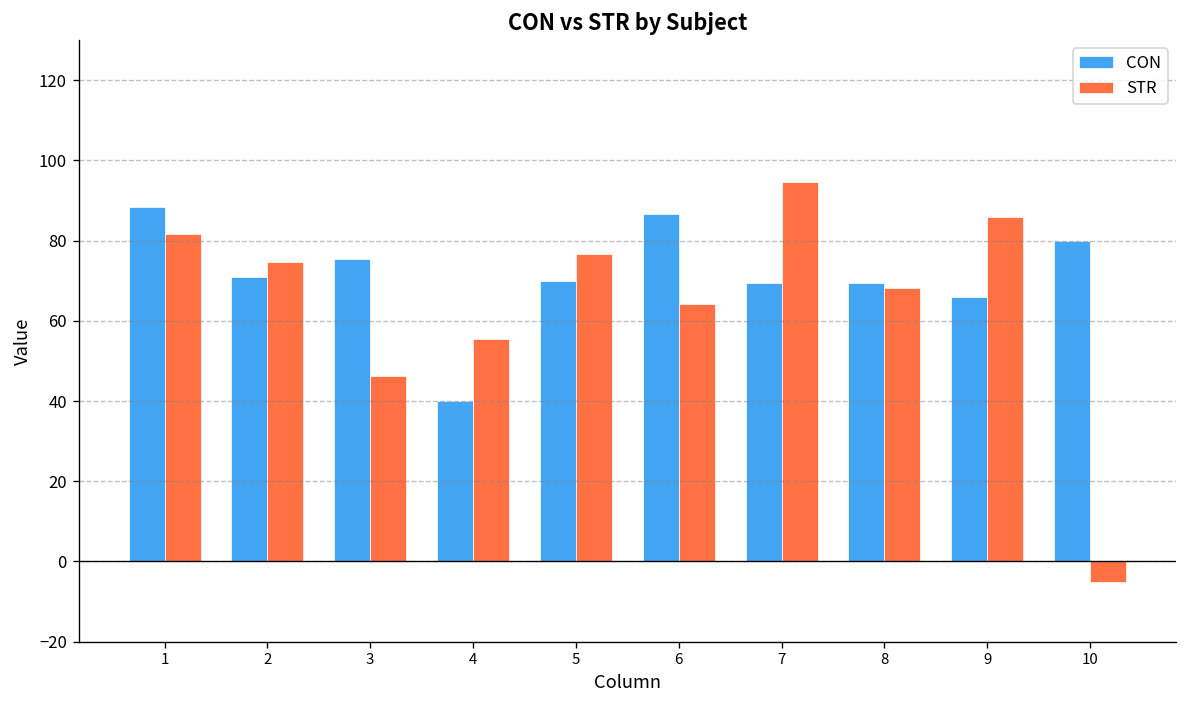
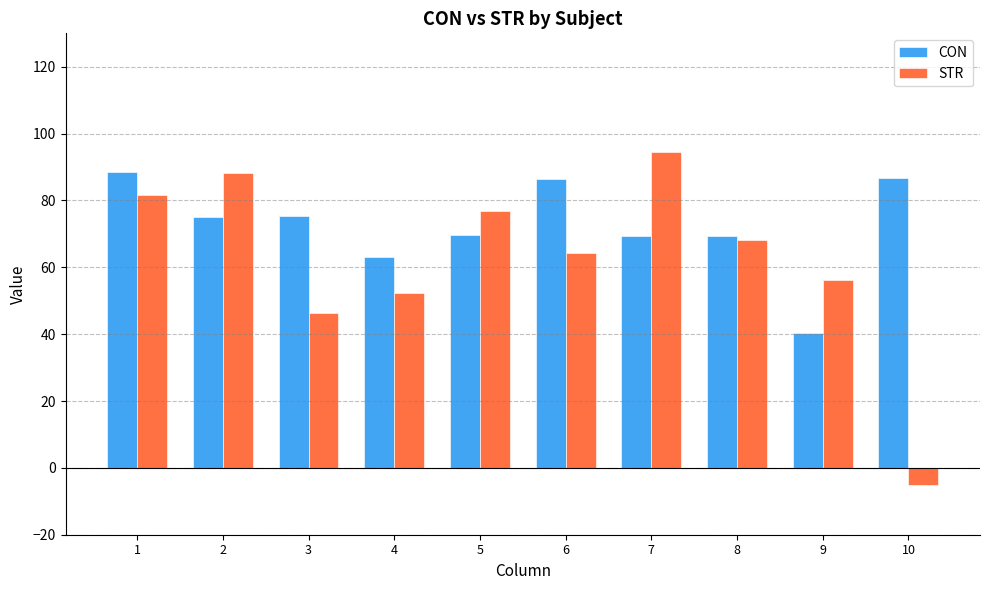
CON, 2: 71 -> 75
STR, 2: 75 -> 88
CON, 4: 40 -> 63
STR, 4: 55 -> 52
CON, 9: 66 -> 40
STR, 9: 86 -> 56
CON, 10: 80 -> 87
